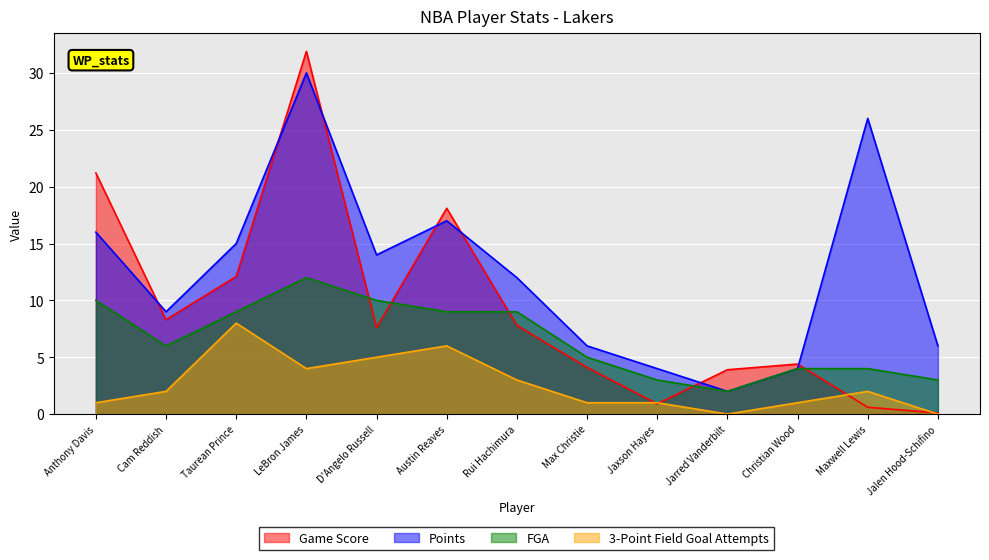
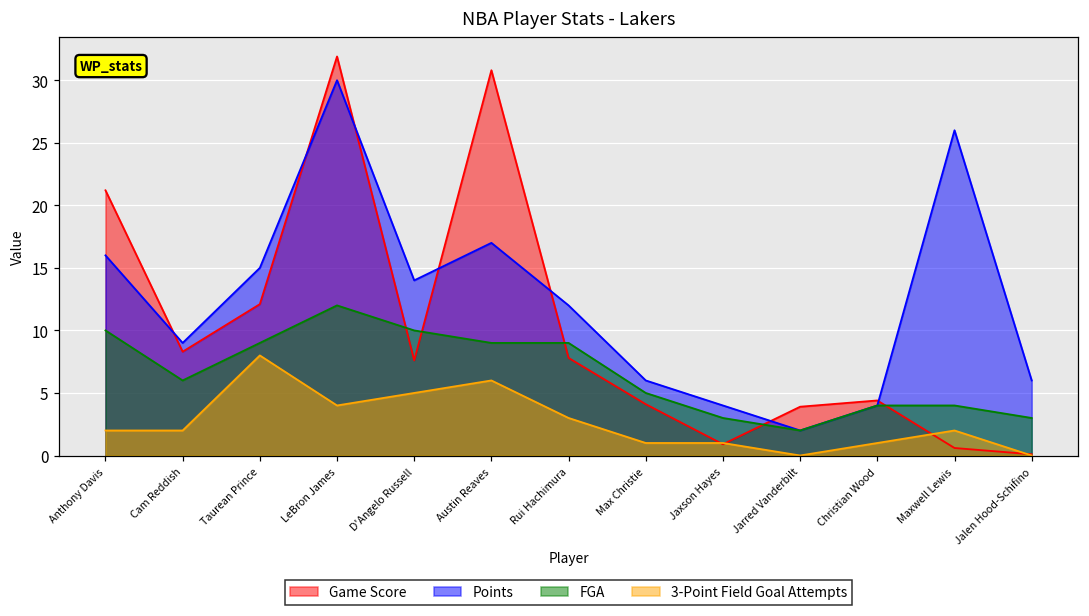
3-Point Field Goal Attempts, Anthony Davis: 1 -> 2
Game Score, Austin Reaves: 18.1 -> 30.8
